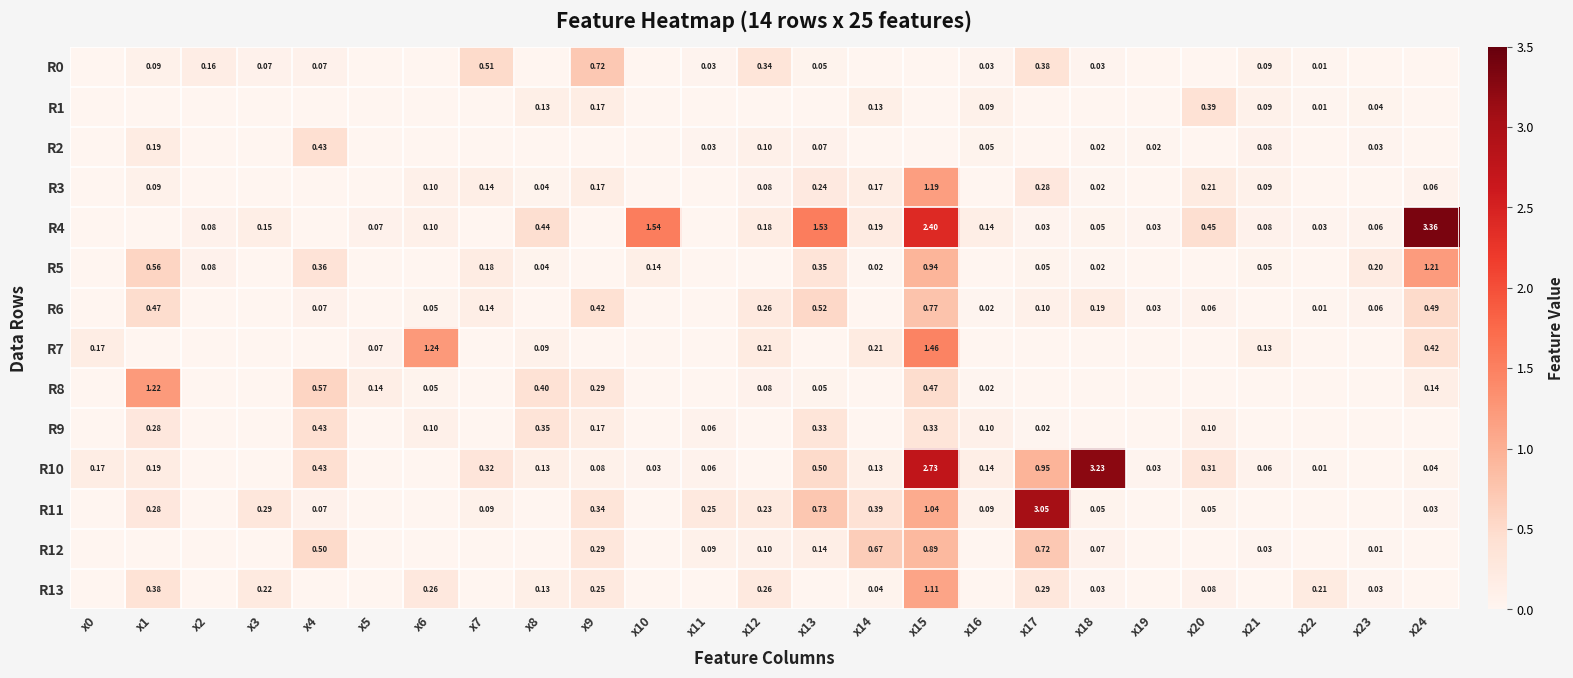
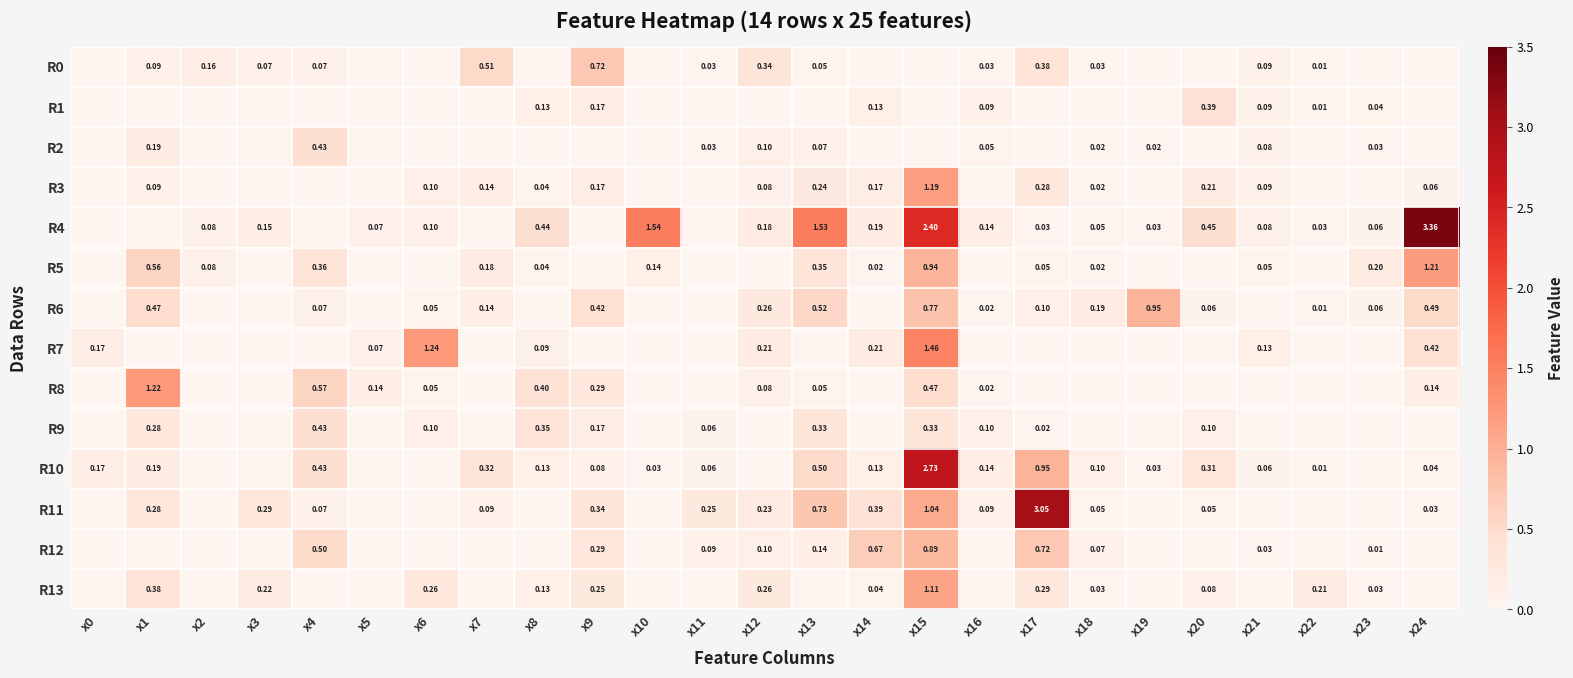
R6, x19: 0.03 -> 0.95
R10, x18: 3.23 -> 0.10
